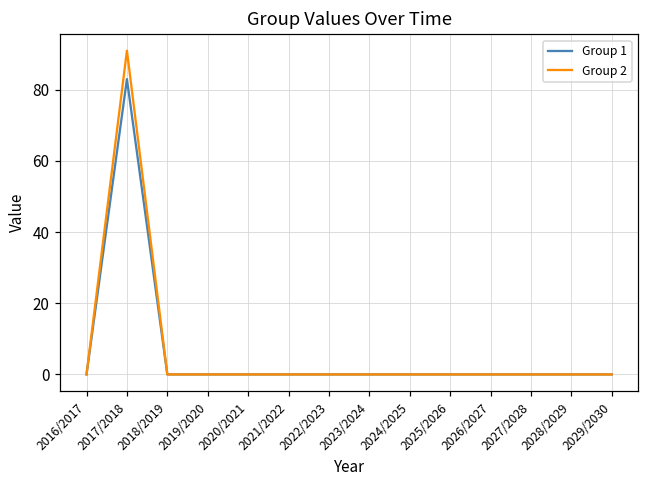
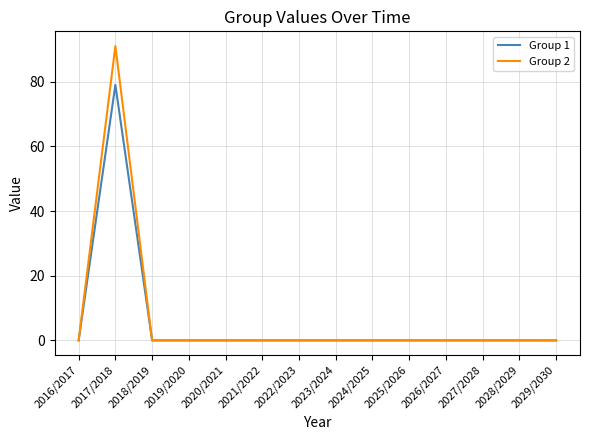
Group 1, 2017/2018: 83 -> 79
